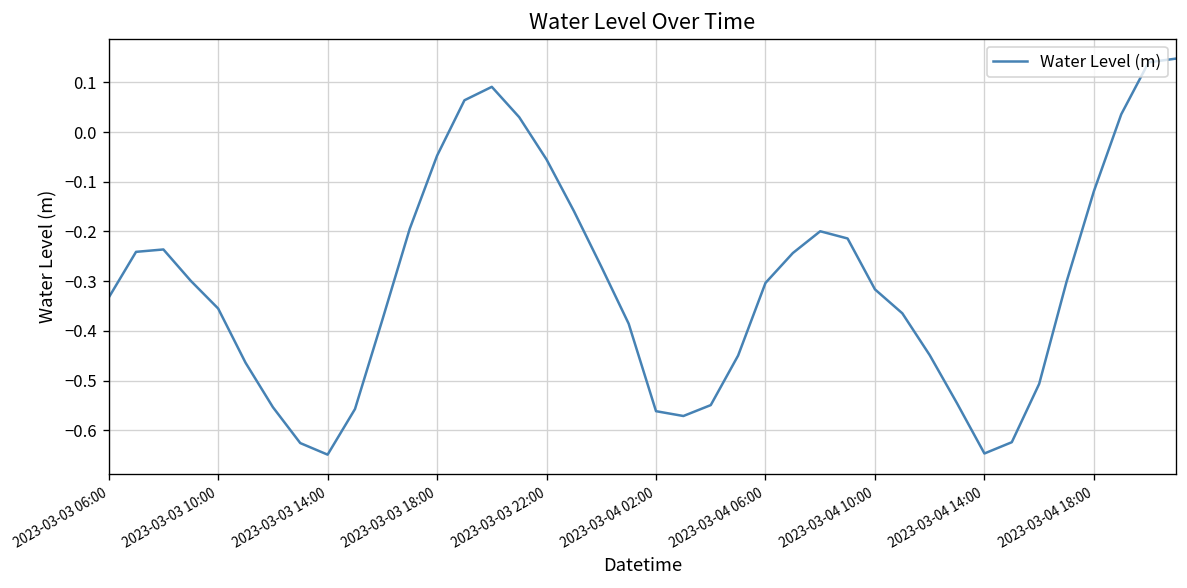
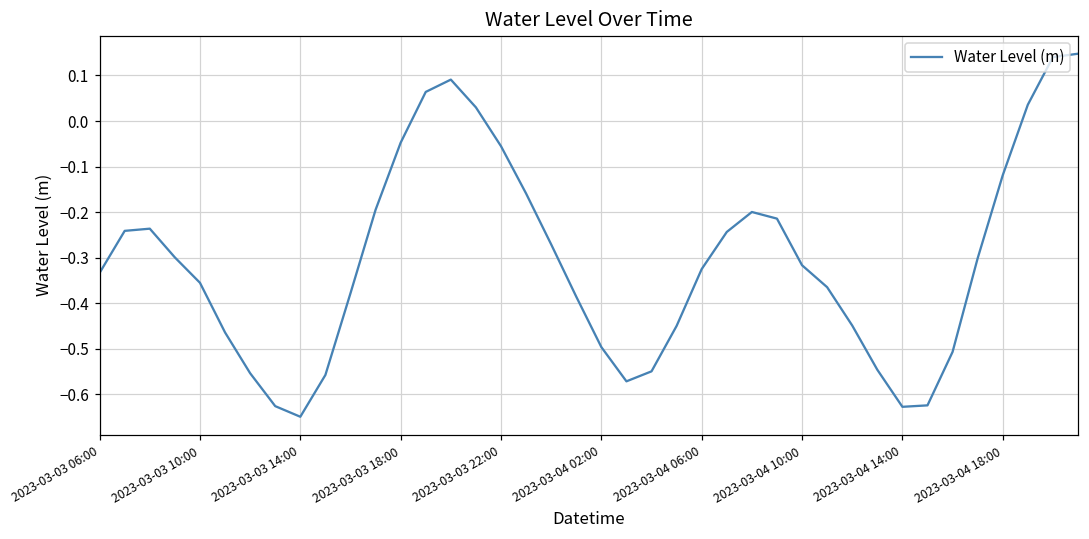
2023-03-04 02:00: -0.56 -> -0.50
2023-03-04 06:00: -0.30 -> -0.32
2023-03-04 14:00: -0.65 -> -0.63
